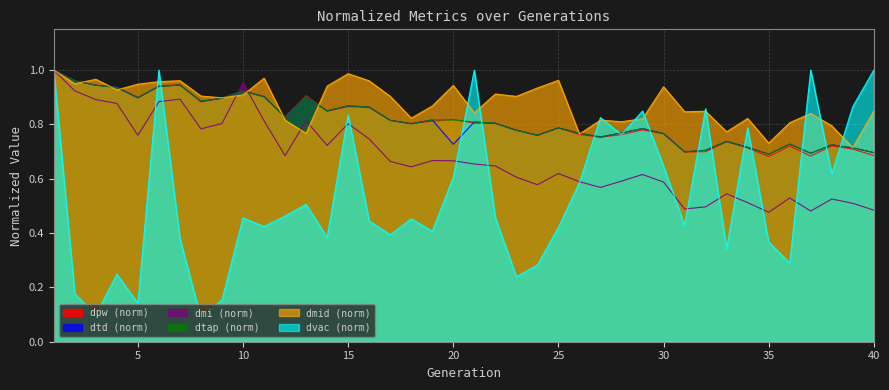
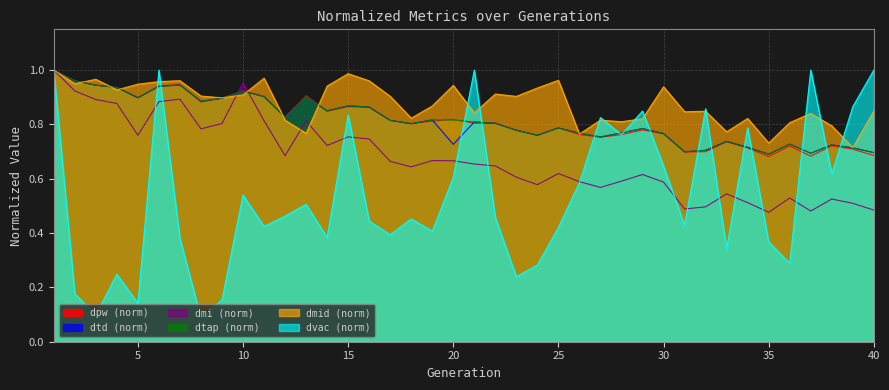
dvac (norm), 10: 0.46 -> 0.54
dmi (norm), 15: 0.80 -> 0.75
